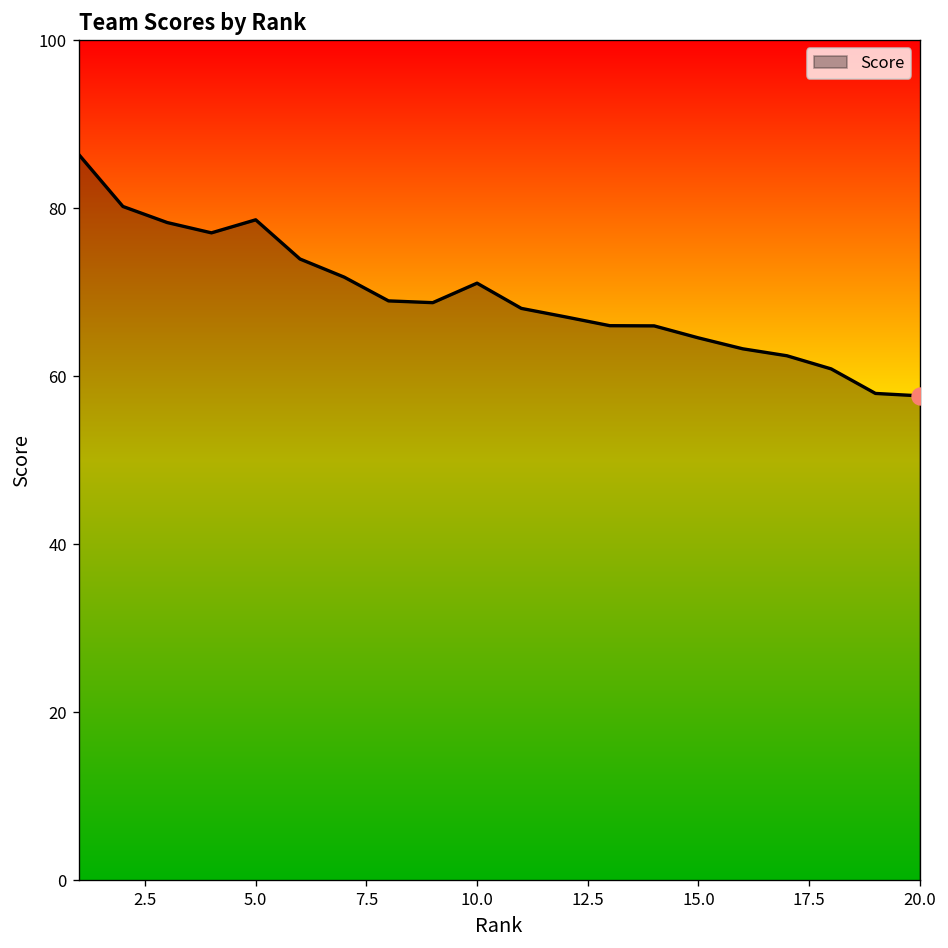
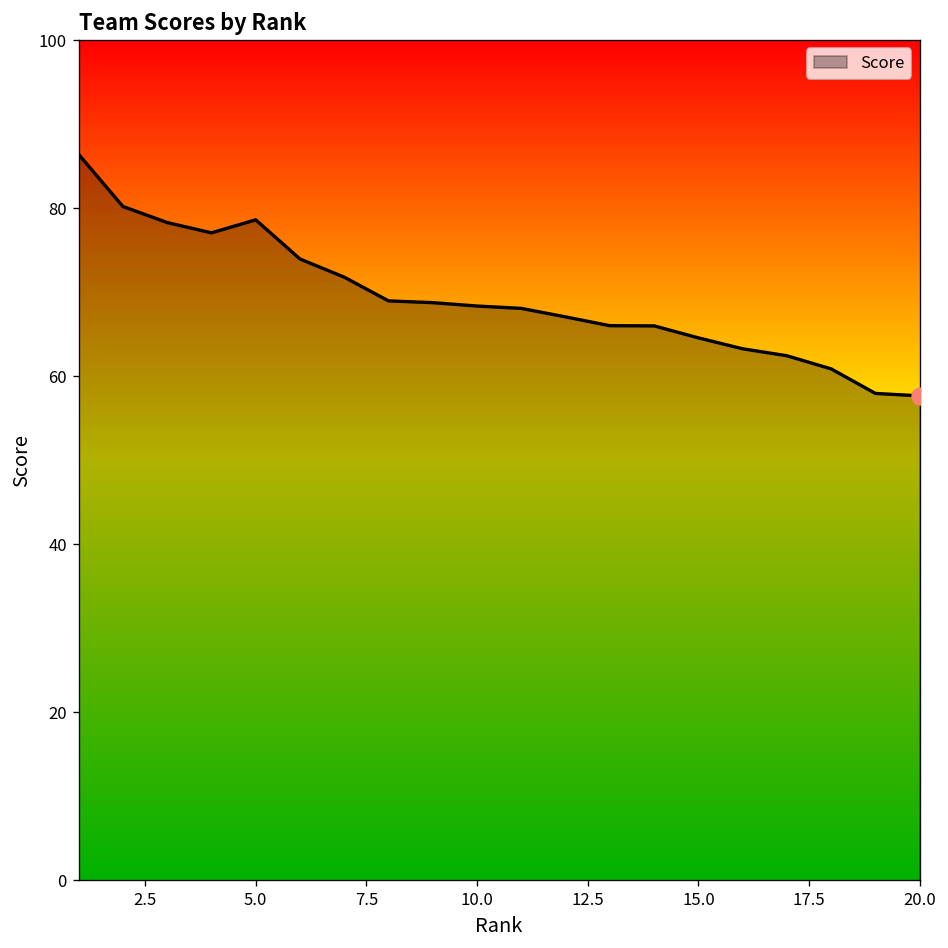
Score, 10.0: 71 -> 68
